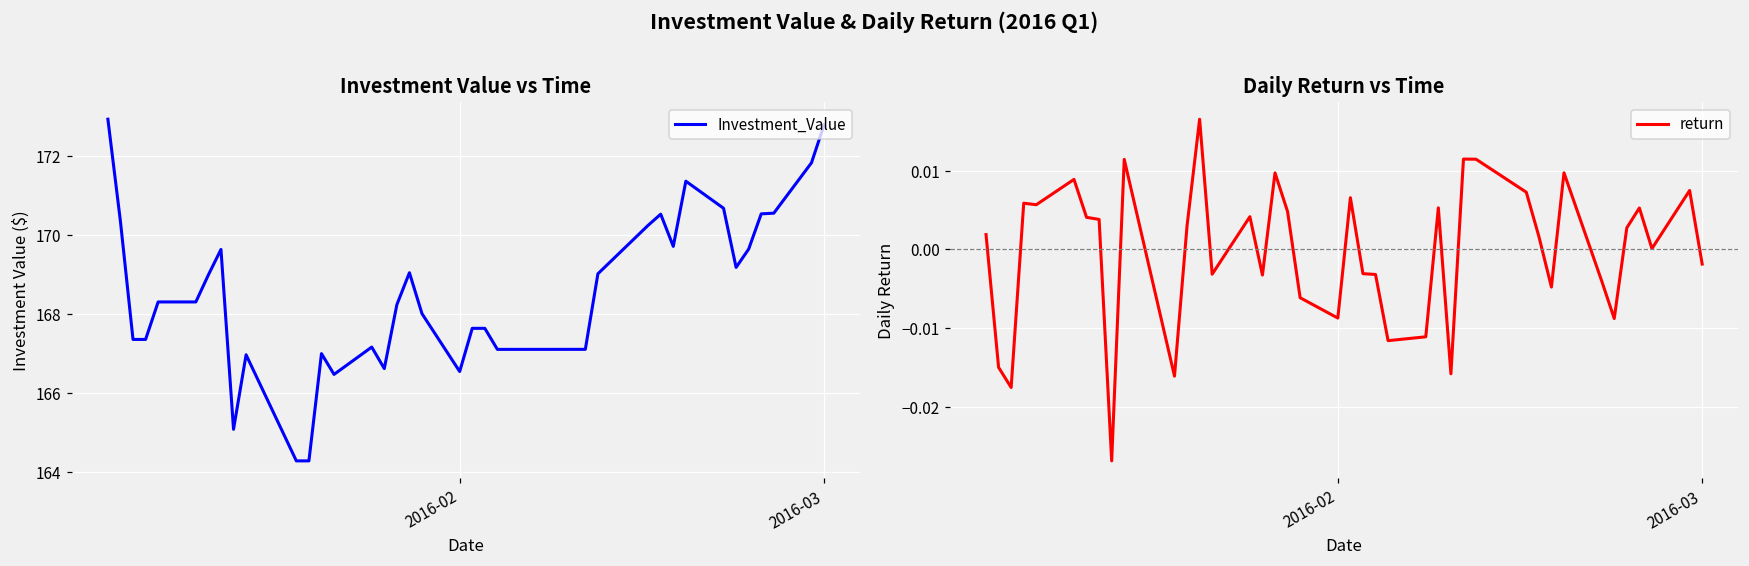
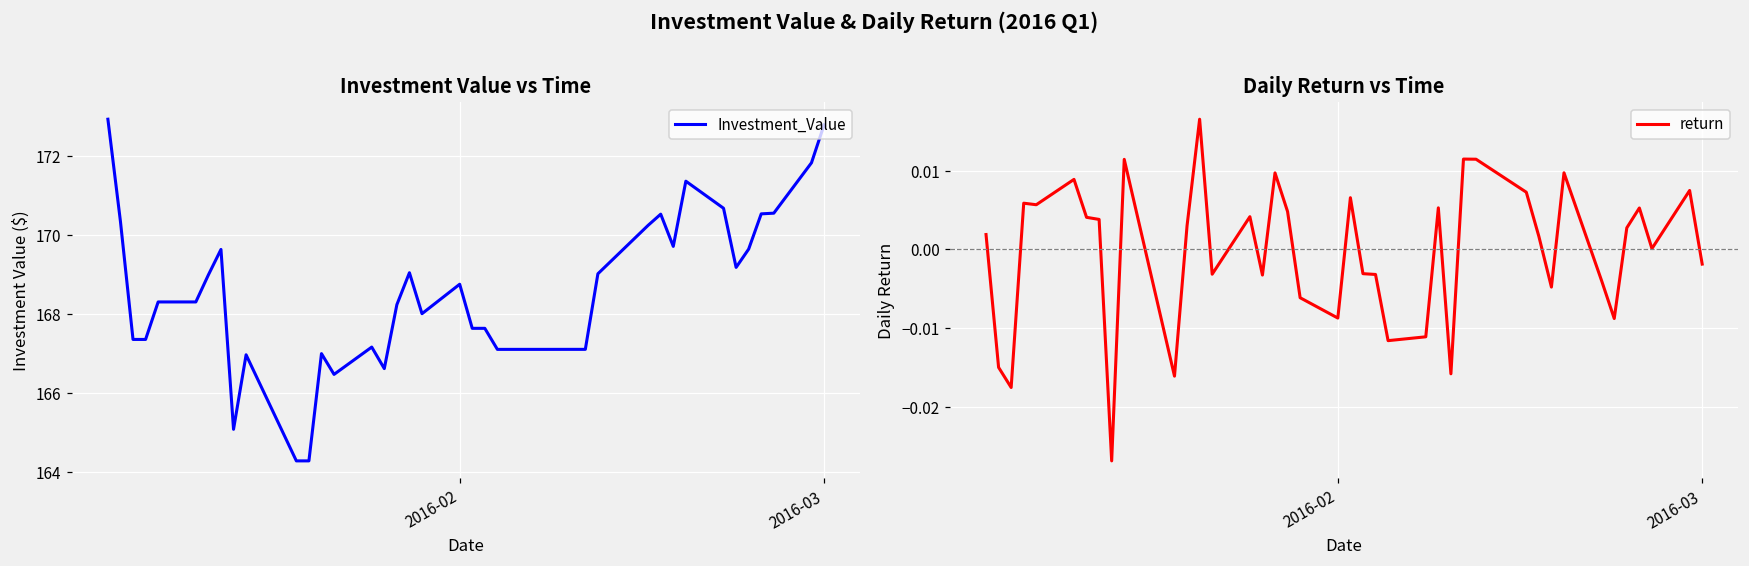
Investment Value vs Time, 2016-02: 166.5 -> 168.8
